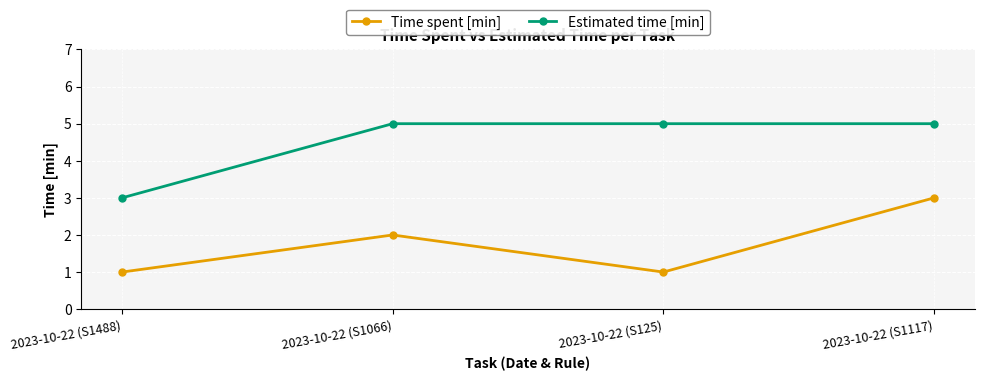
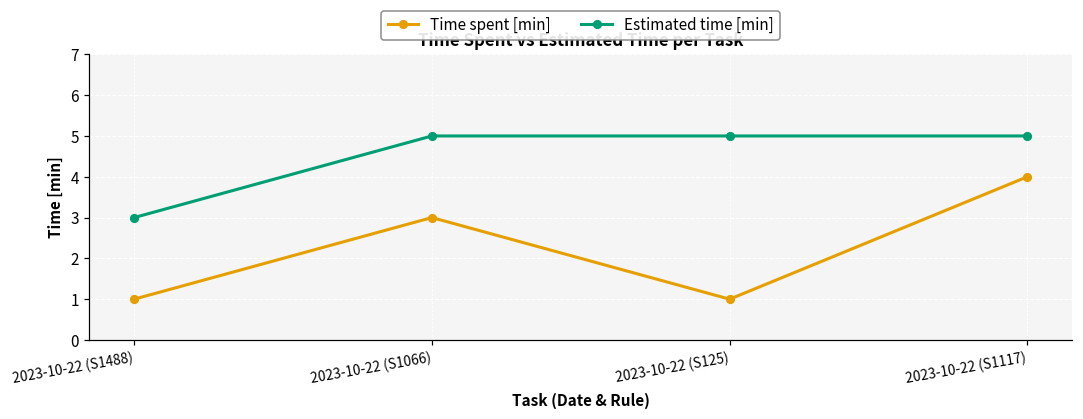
Time spent [min], 2023-10-22 (S1066): 2 -> 3
Time spent [min], 2023-10-22 (S1117): 3 -> 4
